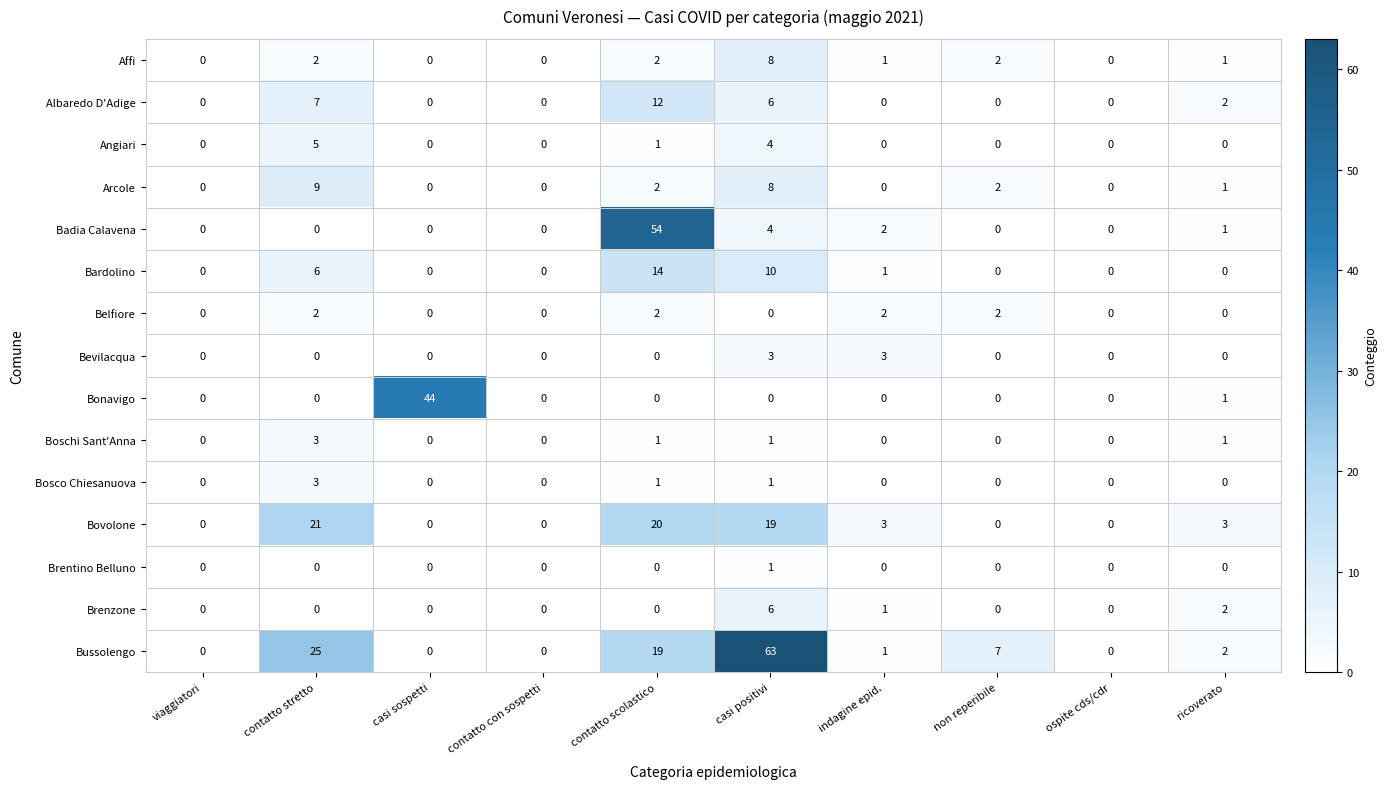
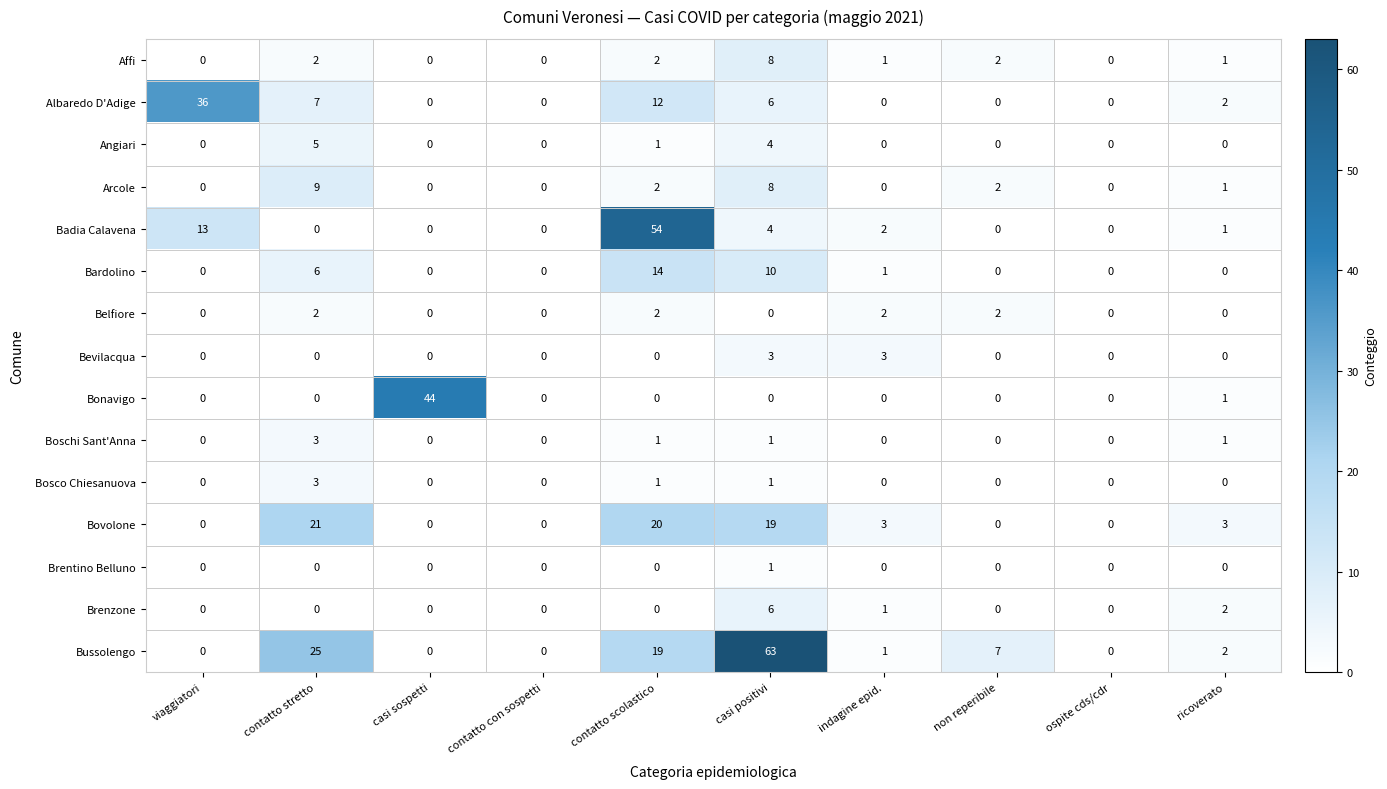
Albaredo D'Adige, viaggiatori: 0 -> 36
Badia Calavena, viaggiatori: 0 -> 13
